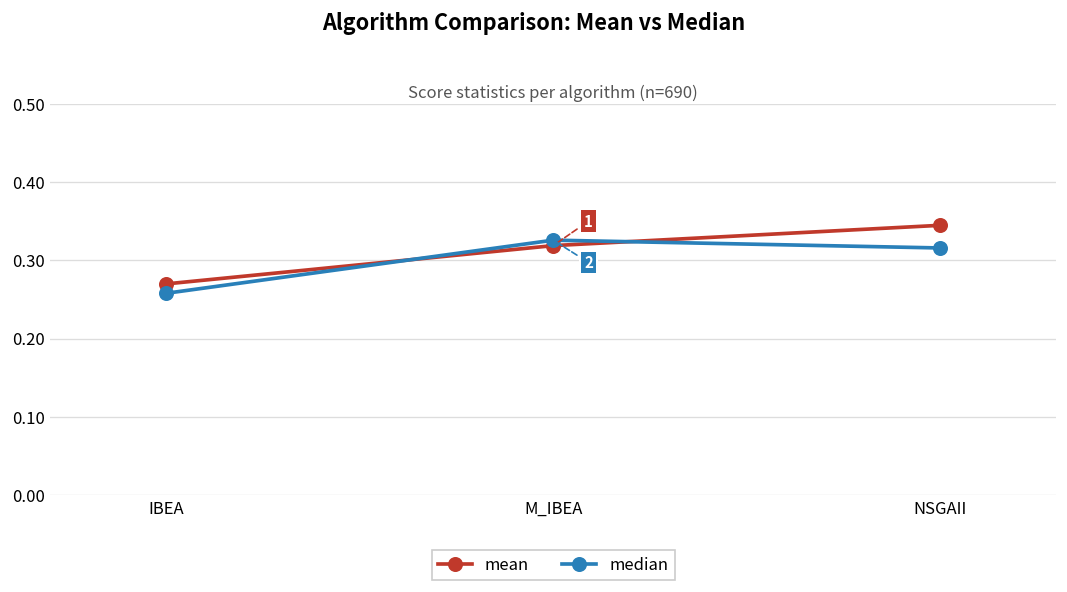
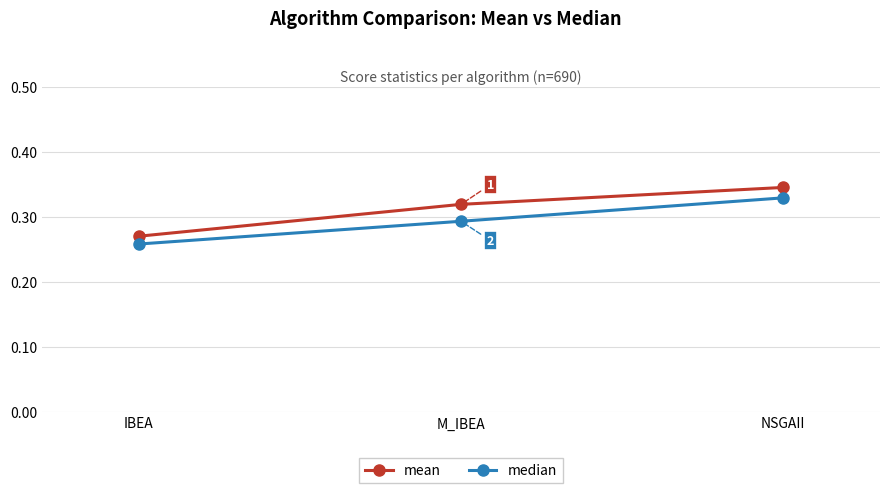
median, M_IBEA: 0.33 -> 0.29
median, NSGAII: 0.32 -> 0.33
